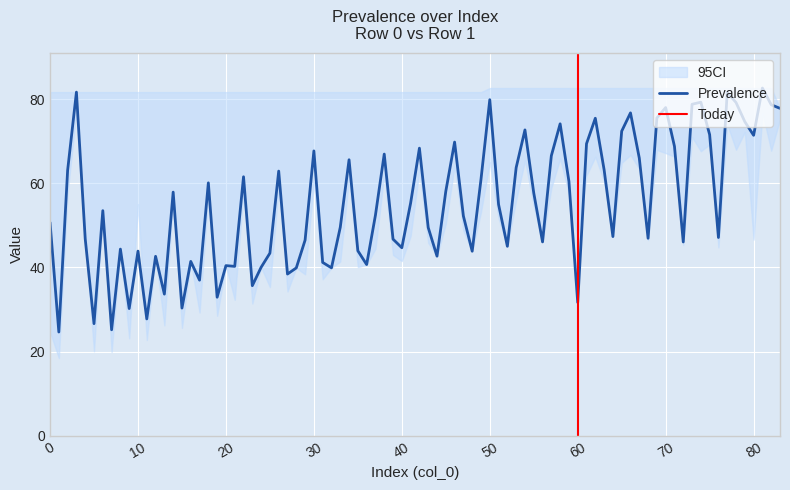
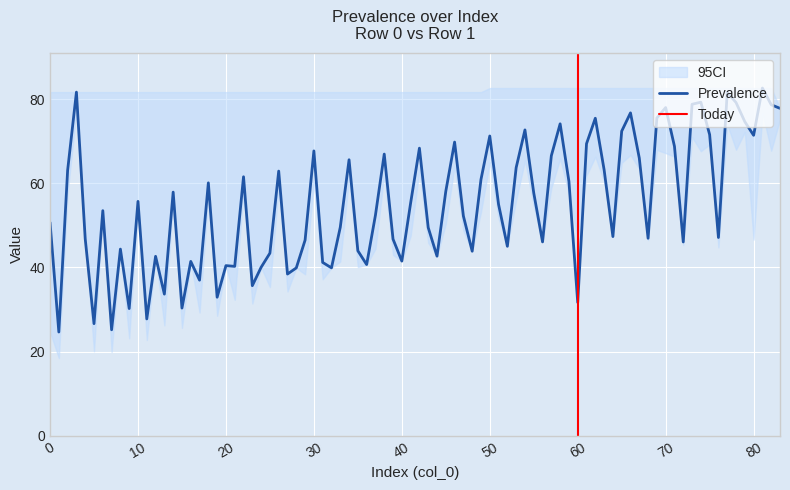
Prevalence, 10: 44 -> 56
Prevalence, 40: 45 -> 42
Prevalence, 50: 80 -> 71
